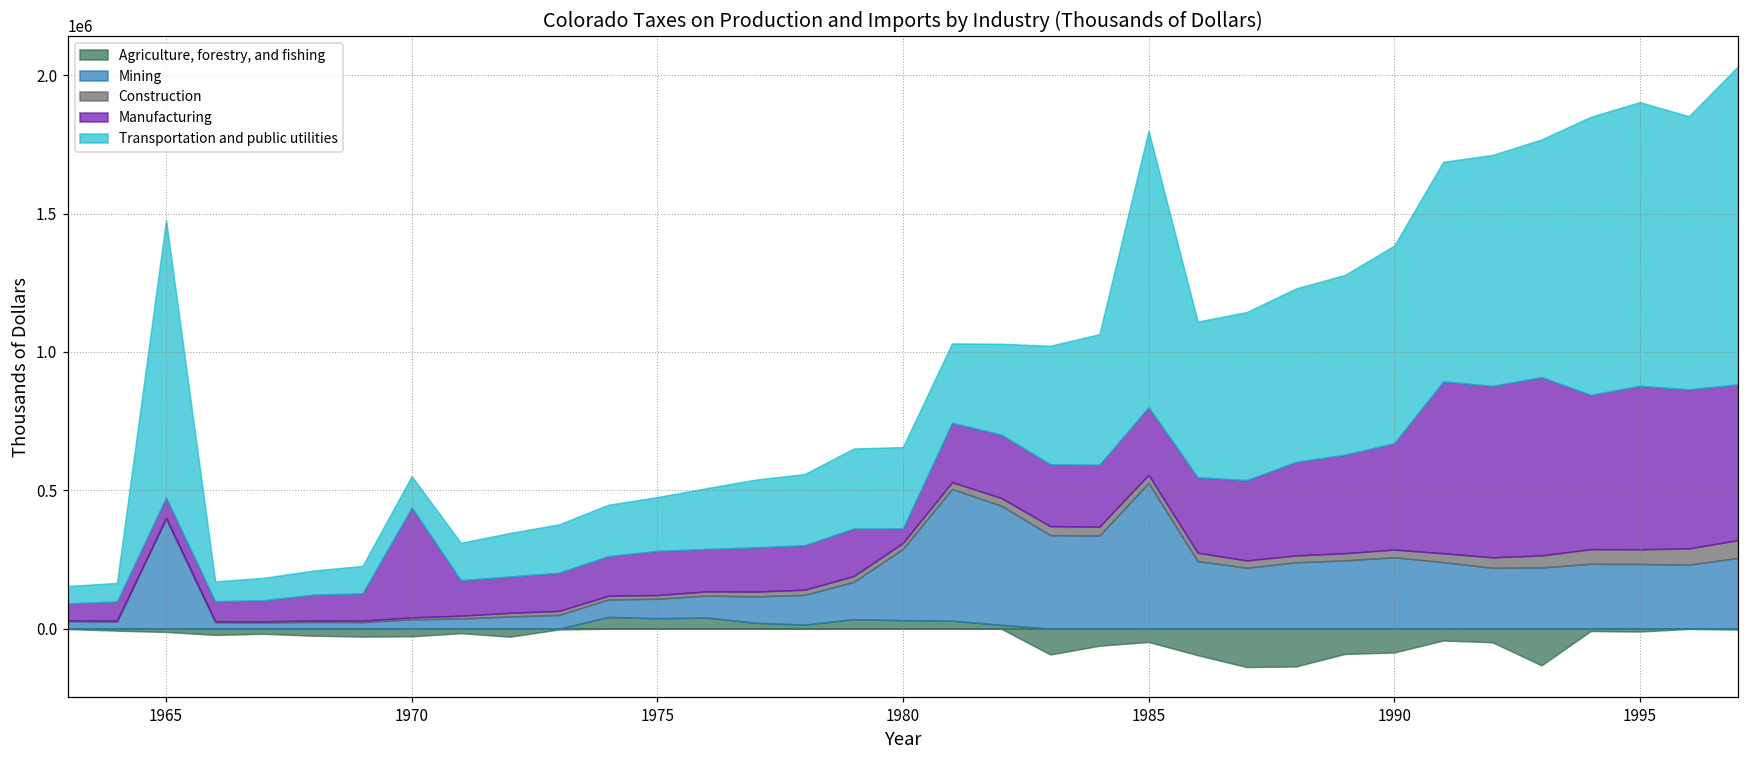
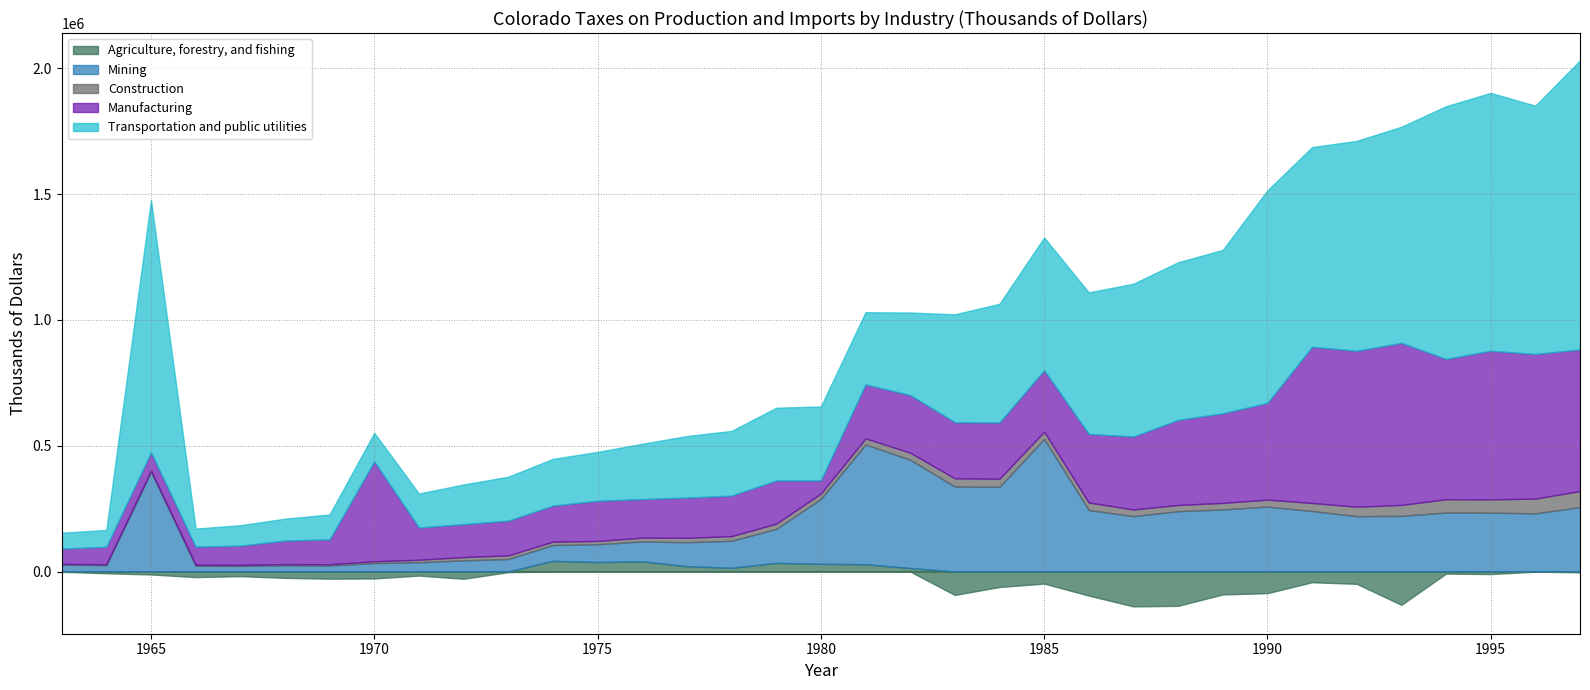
Transportation and public utilities, 1985: 1000000 -> 530000
Transportation and public utilities, 1990: 710000 -> 850000
